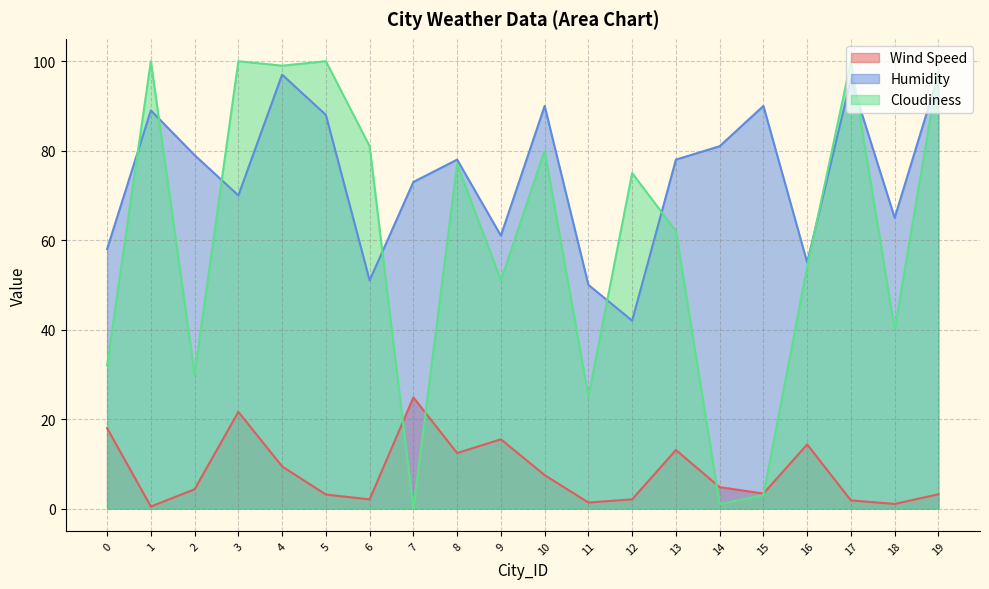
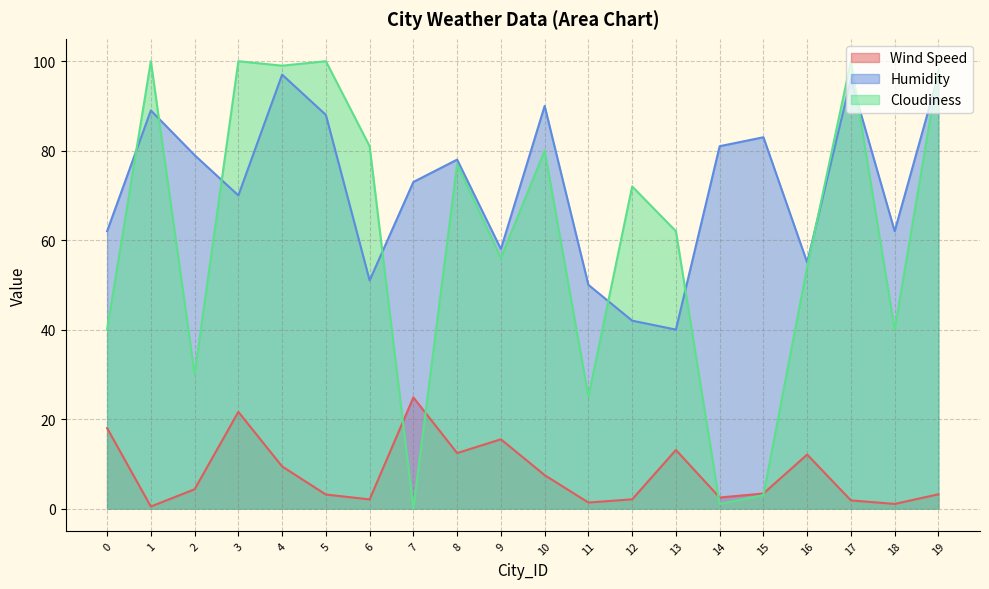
Humidity, 0: 58 -> 62
Cloudiness, 0: 32 -> 40
Humidity, 9: 61 -> 58
Cloudiness, 9: 51 -> 56
Cloudiness, 12: 75 -> 72
Humidity, 13: 78 -> 40
Wind Speed, 14: 5 -> 2
Humidity, 15: 90 -> 83
Wind Speed, 16: 14 -> 12
Humidity, 18: 65 -> 62
